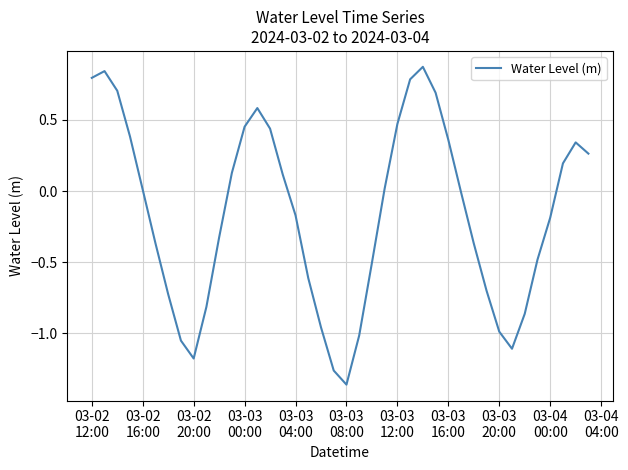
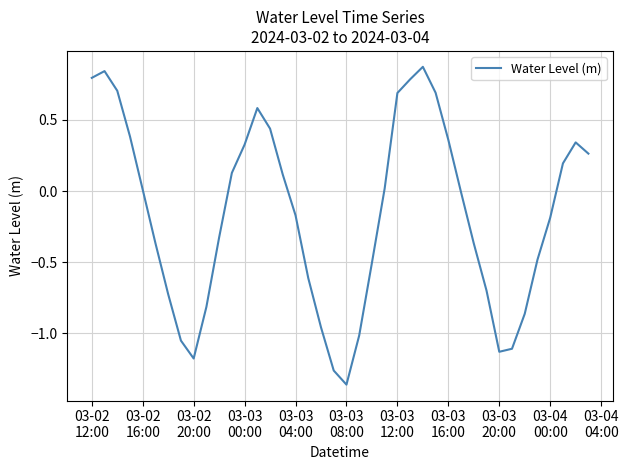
03-03 00:00: 0.45 -> 0.33
03-03 12:00: 0.47 -> 0.69
03-03 20:00: -0.99 -> -1.13
